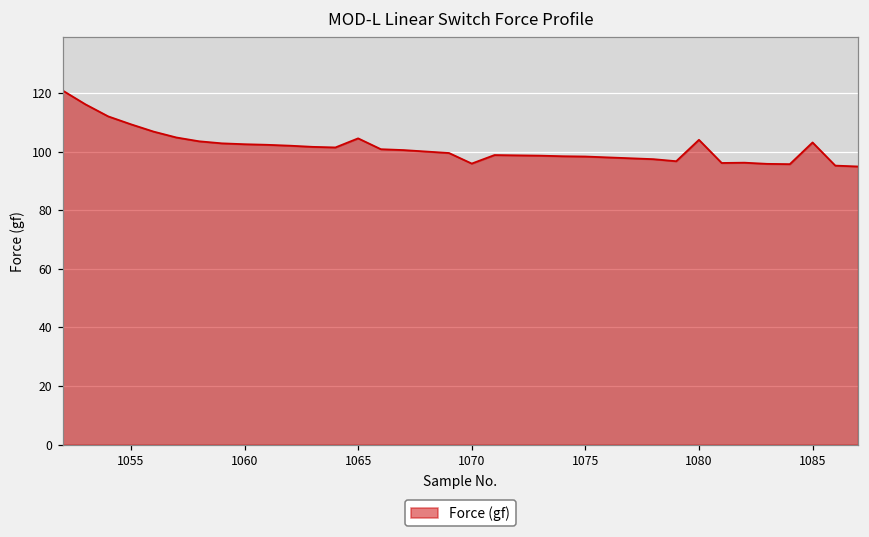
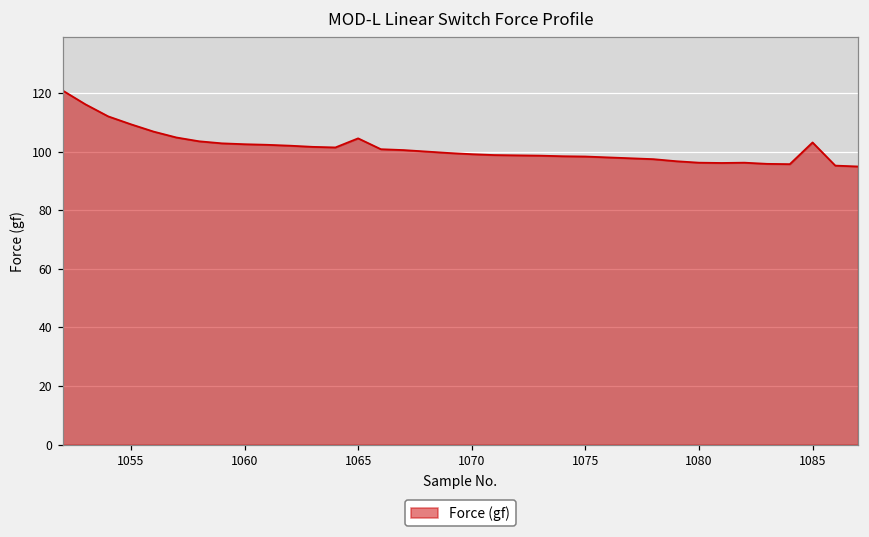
1070: 96 -> 99
1080: 104 -> 96
